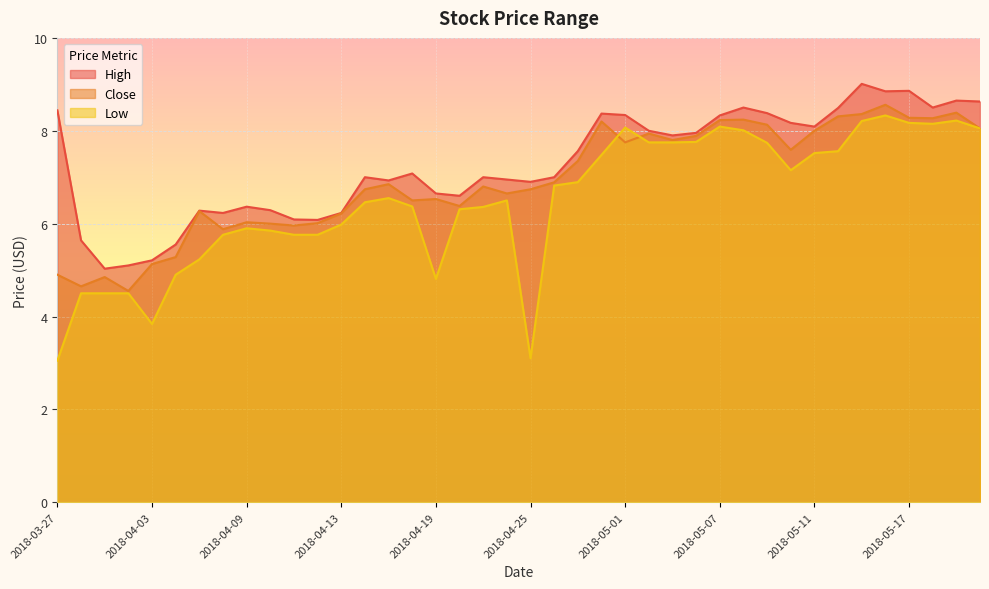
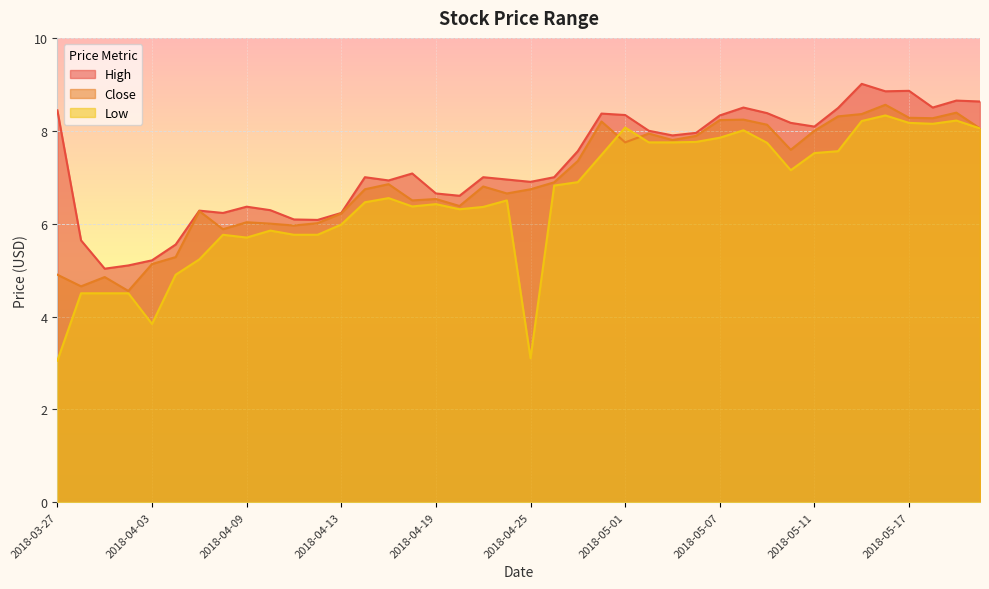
Low, 2018-04-09: 5.9 -> 5.7
Low, 2018-04-19: 4.8 -> 6.4
Low, 2018-05-07: 8.1 -> 7.9
